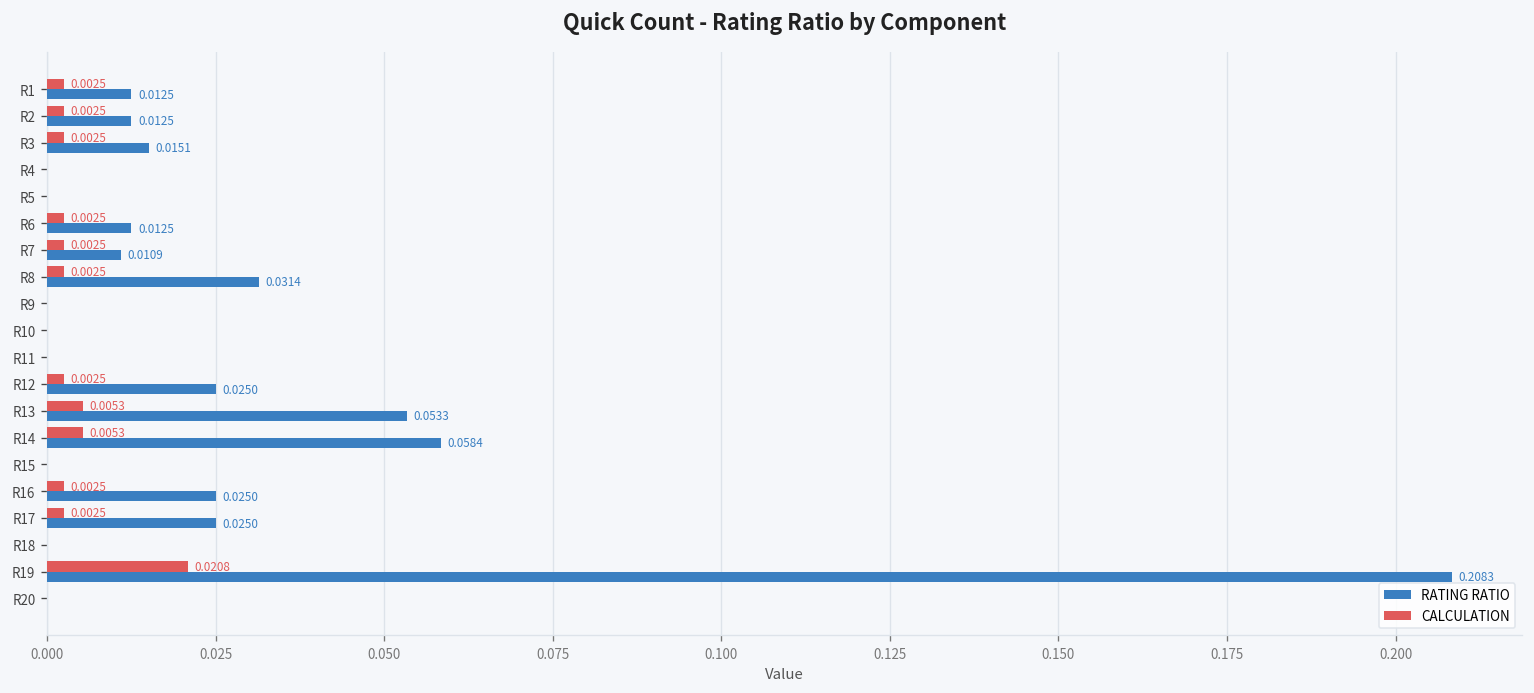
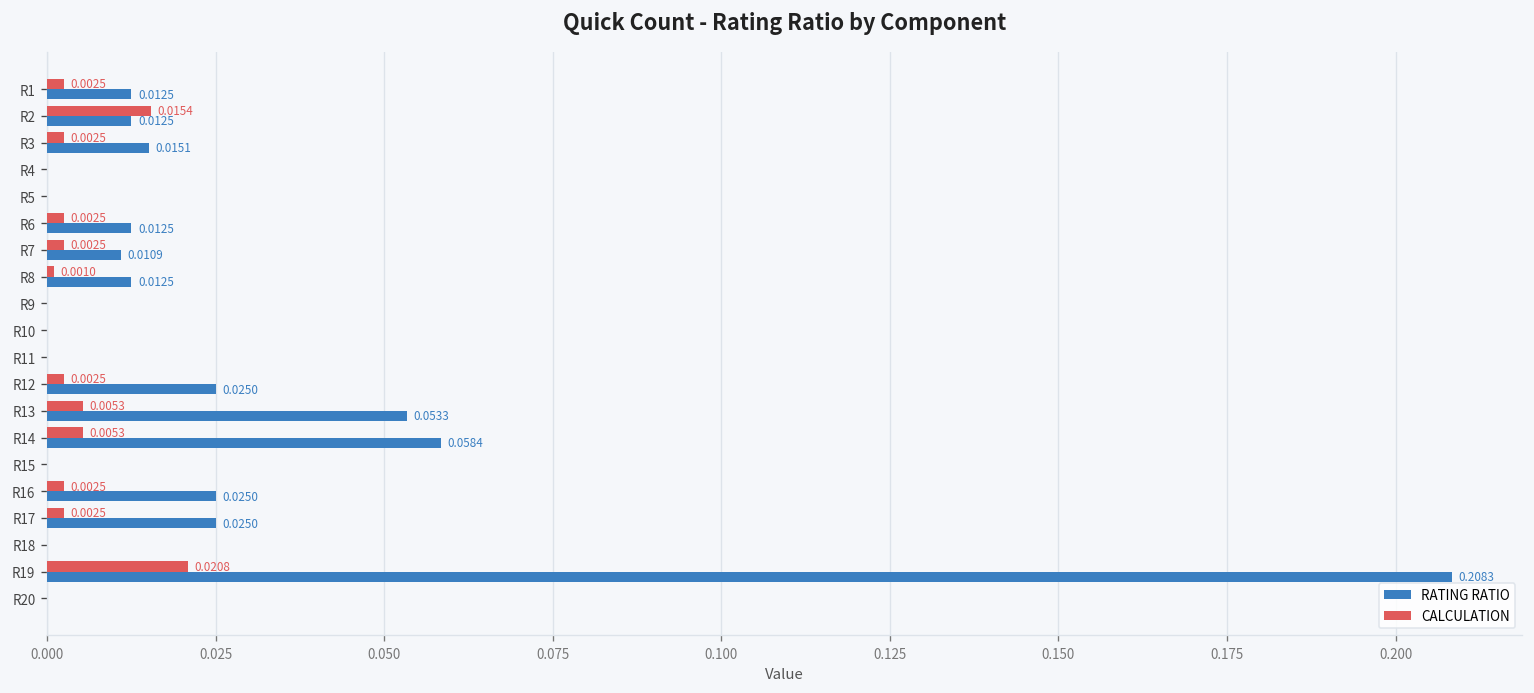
CALCULATION, R2: 0.0025 -> 0.0154
CALCULATION, R8: 0.0025 -> 0.0010
RATING RATIO, R8: 0.0314 -> 0.0125
